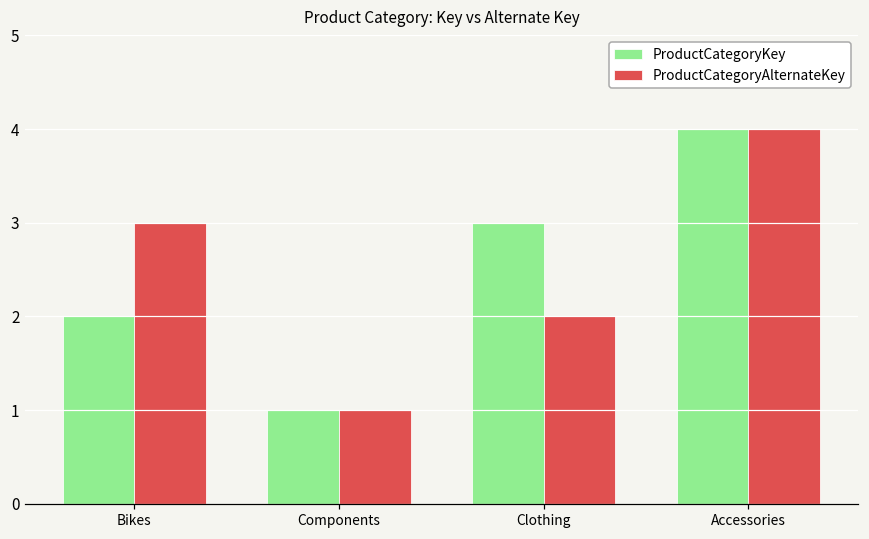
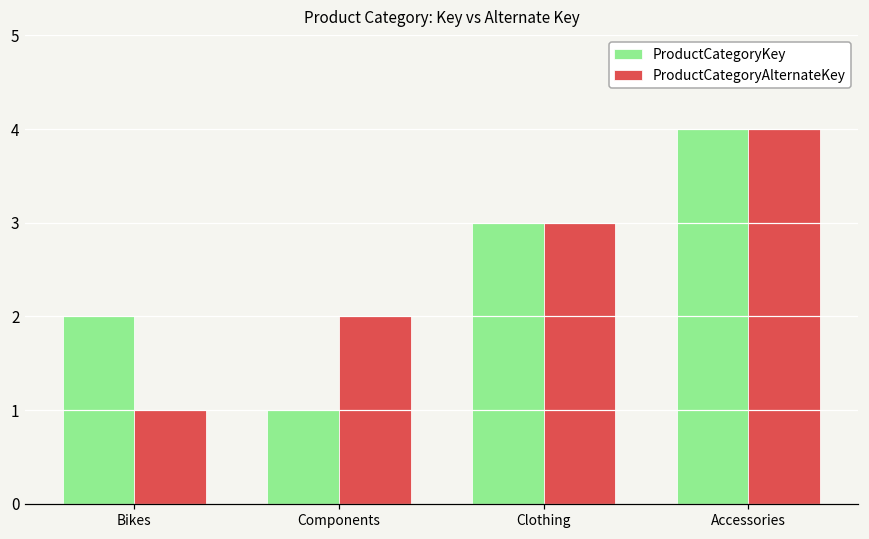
ProductCategoryAlternateKey, Bikes: 3 -> 1
ProductCategoryAlternateKey, Components: 1 -> 2
ProductCategoryAlternateKey, Clothing: 2 -> 3
